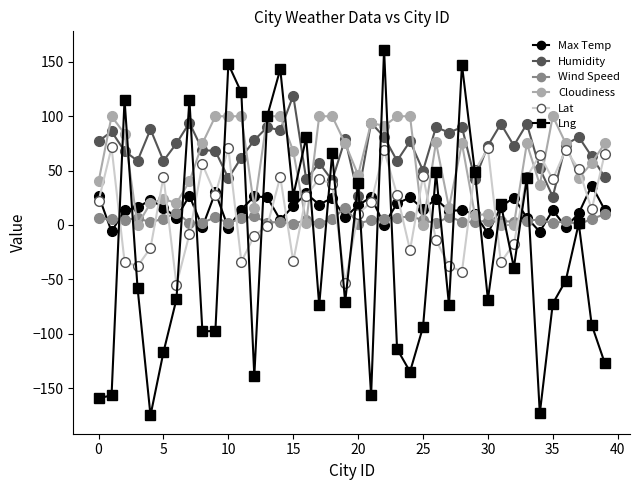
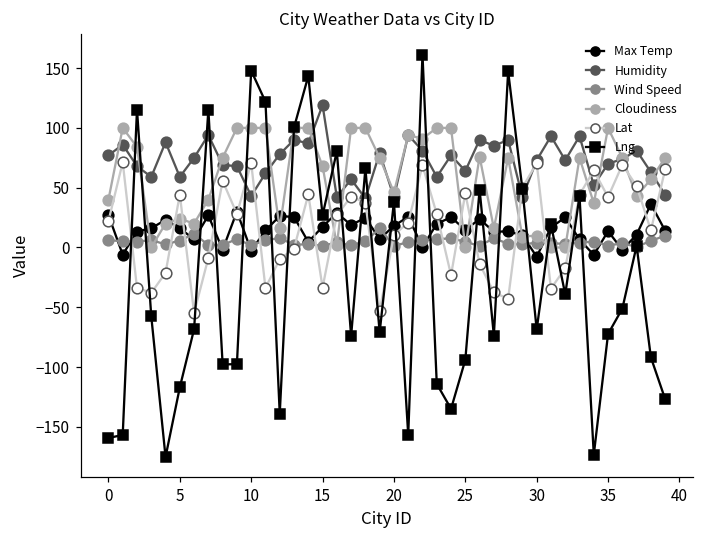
Humidity, 20: 27 -> 42
Humidity, 25: 50 -> 64
Humidity, 35: 26 -> 70
